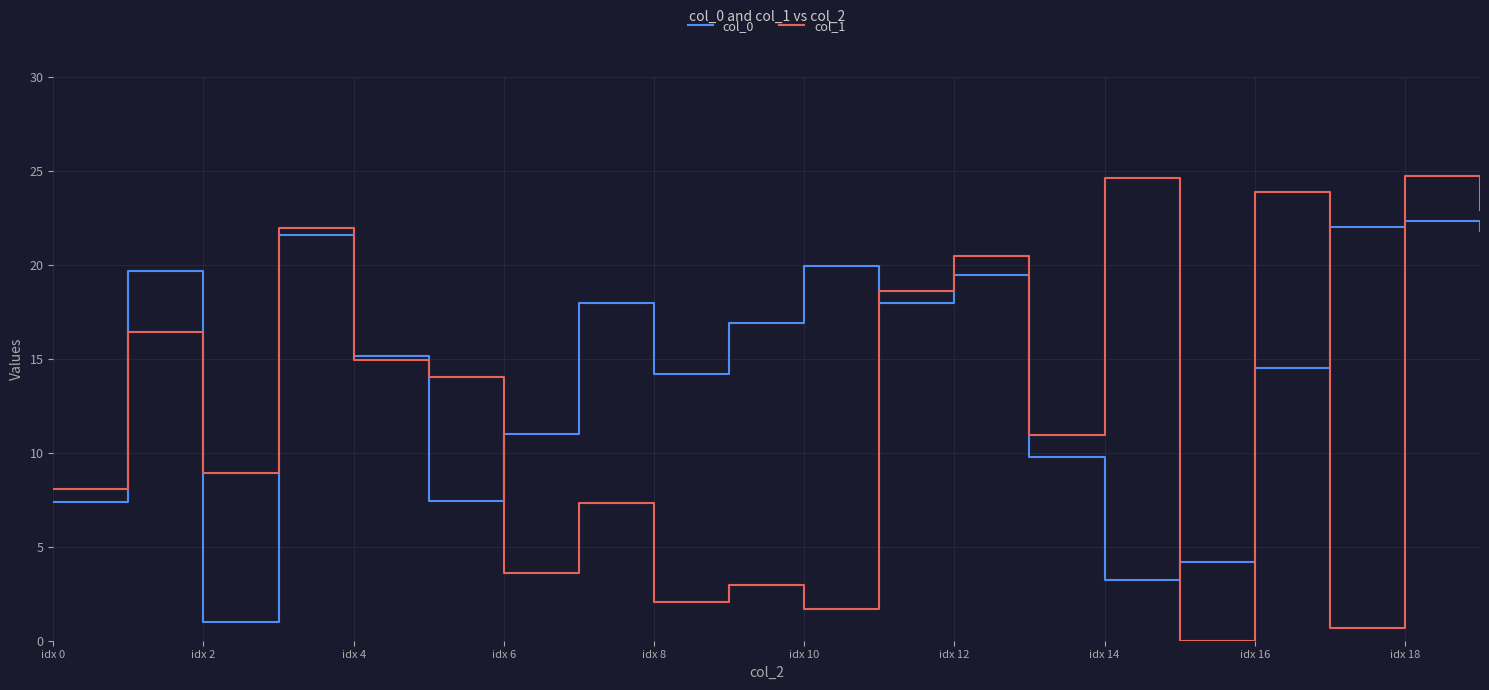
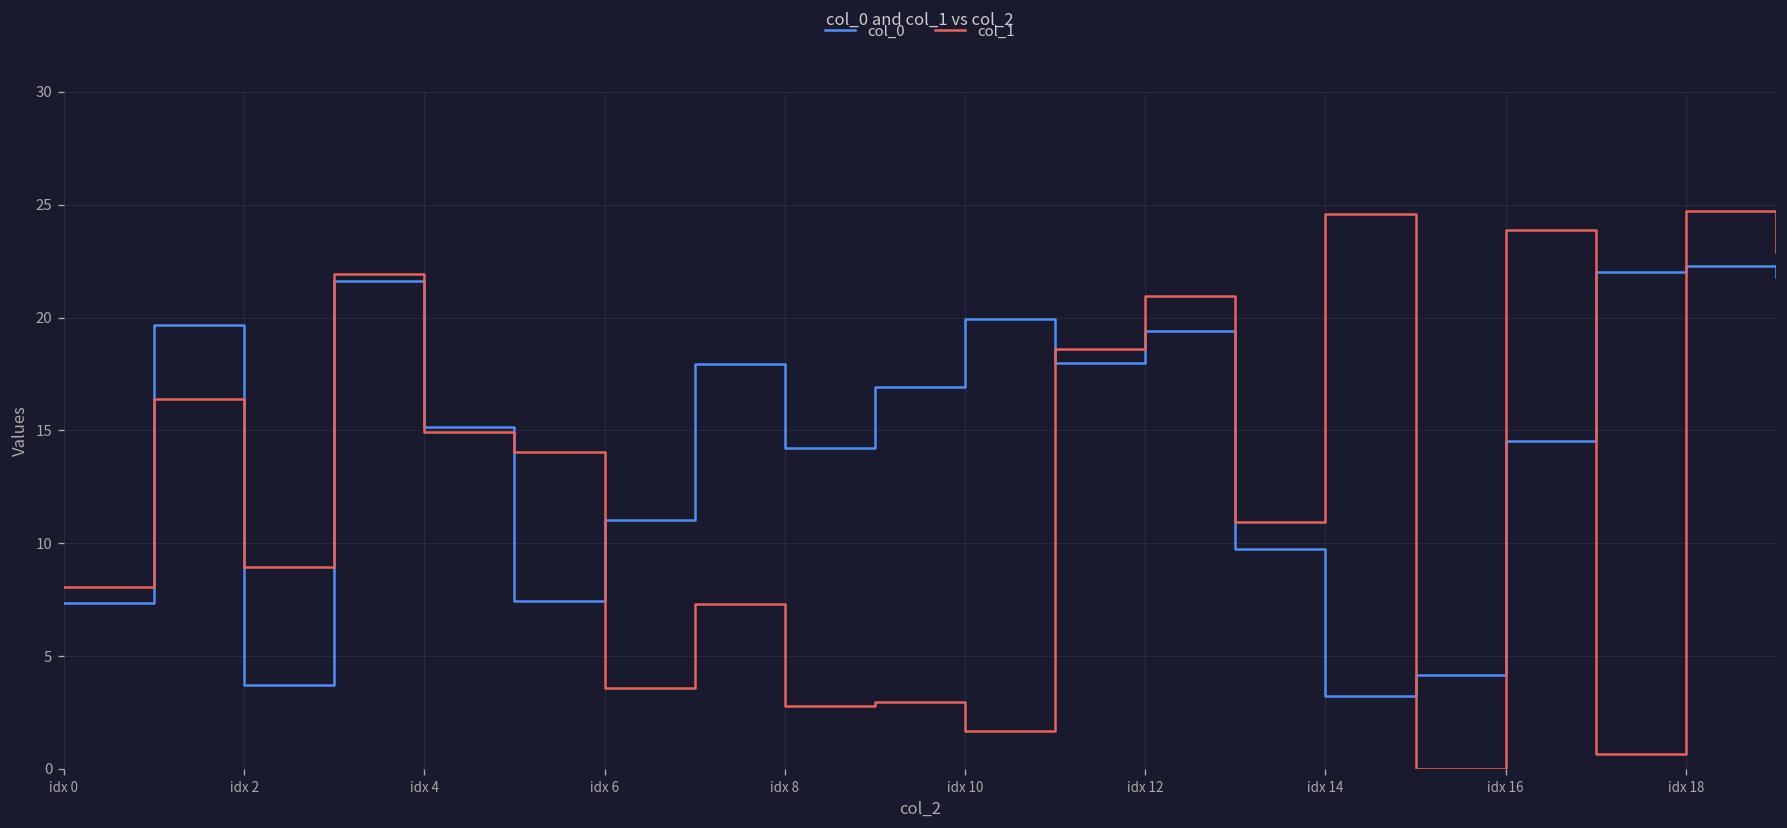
col_0, idx 2: 1.0 -> 3.7
col_1, idx 8: 2.1 -> 2.8
col_1, idx 12: 20.5 -> 20.9
